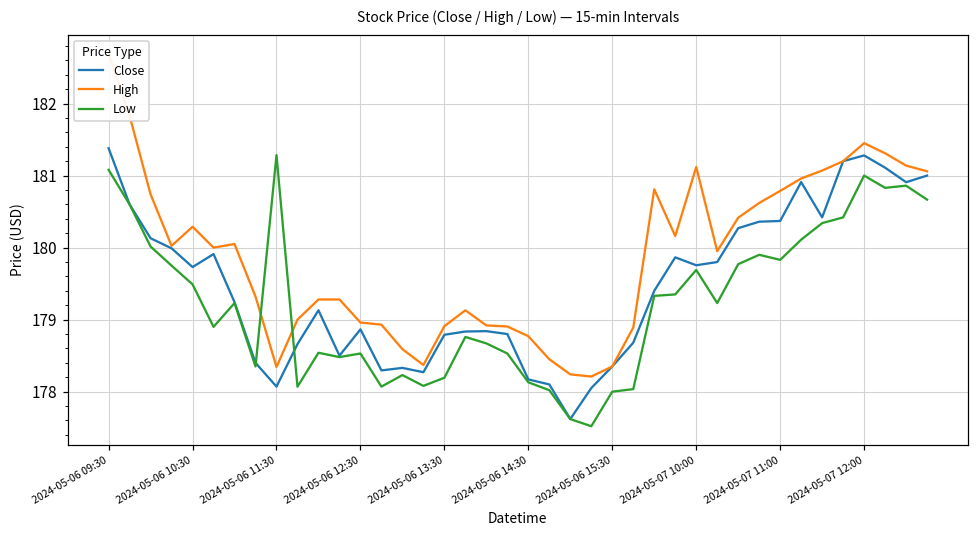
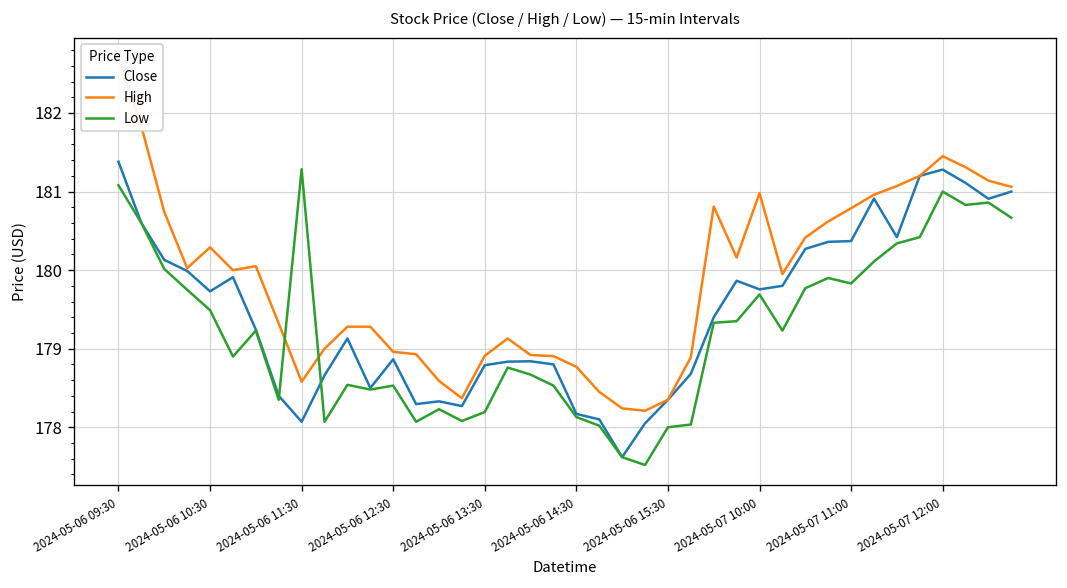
High, 2024-05-06 11:30: 178.3 -> 178.6
High, 2024-05-07 10:00: 181.1 -> 181.0
